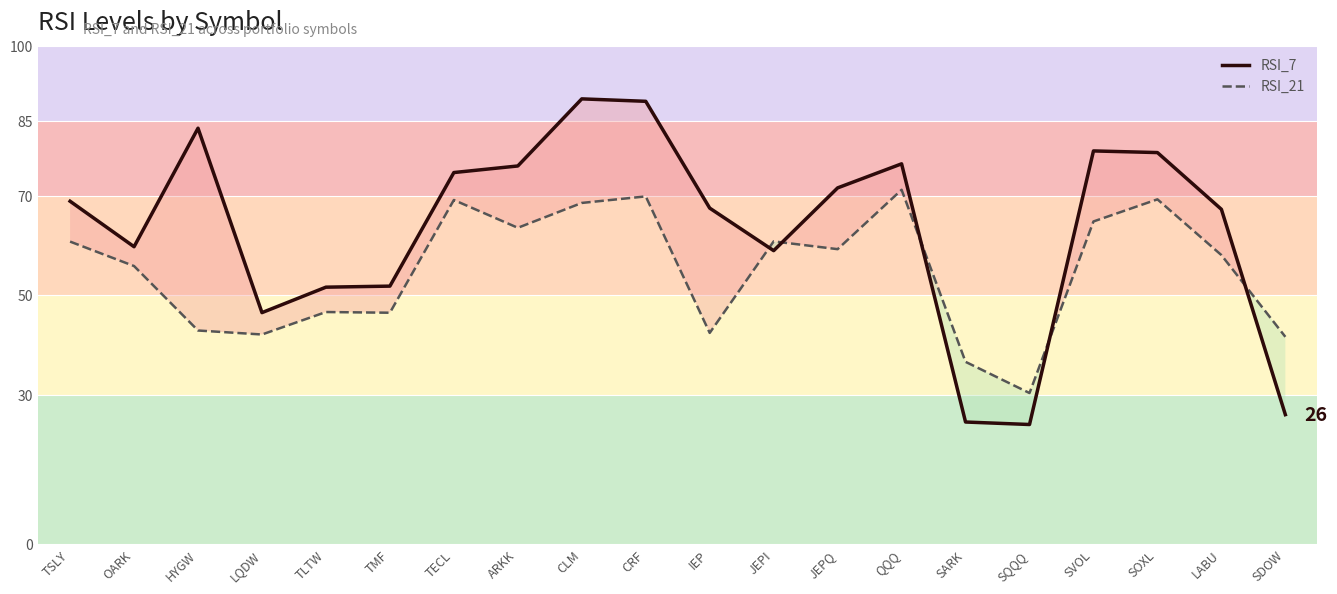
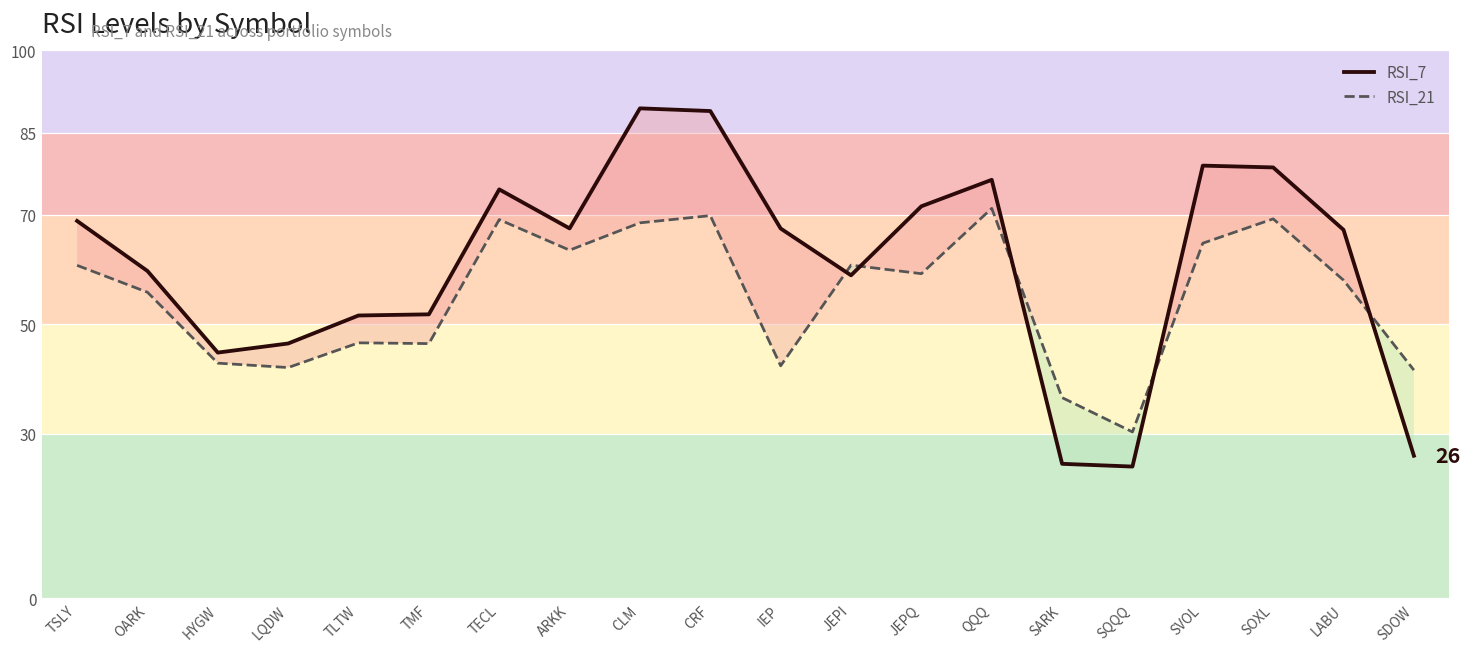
RSI_7, HYGW: 84 -> 45
RSI_7, ARKK: 76 -> 68
